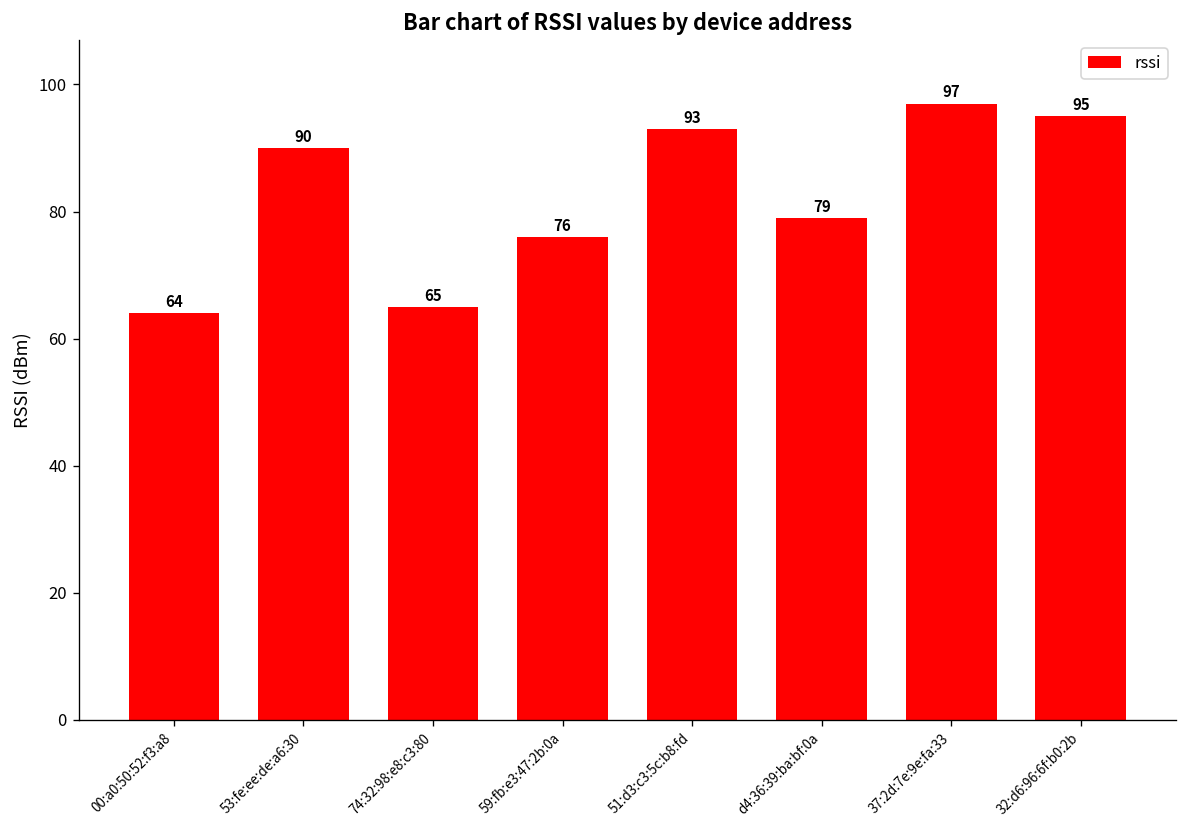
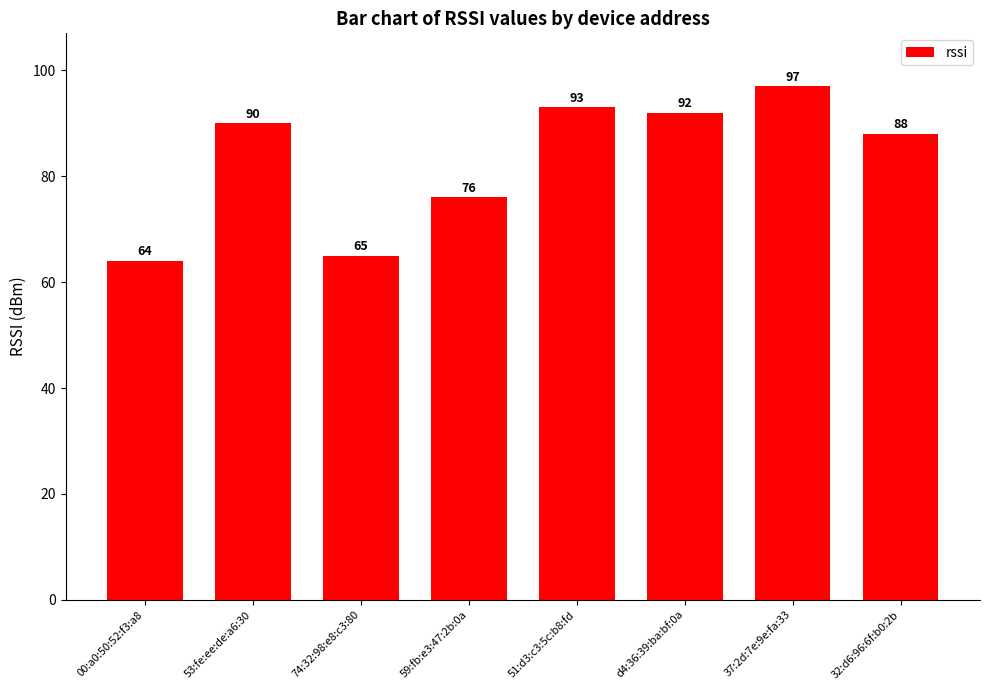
d4:36:39:ba:bf:0a: 79 -> 92
32:d6:96:6f:b0:2b: 95 -> 88
